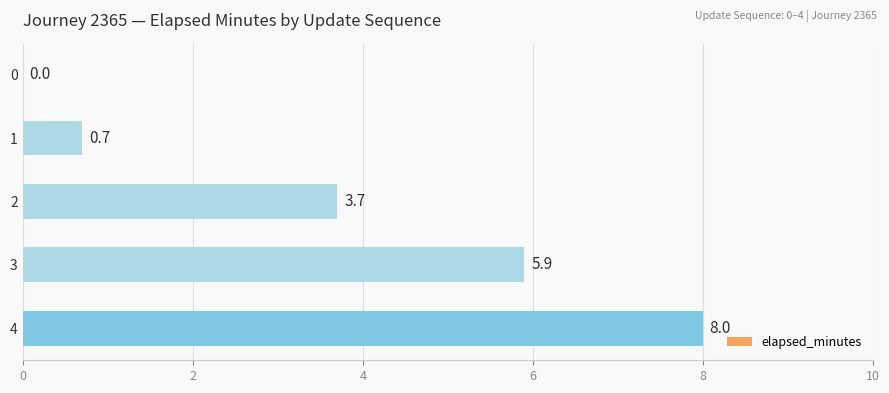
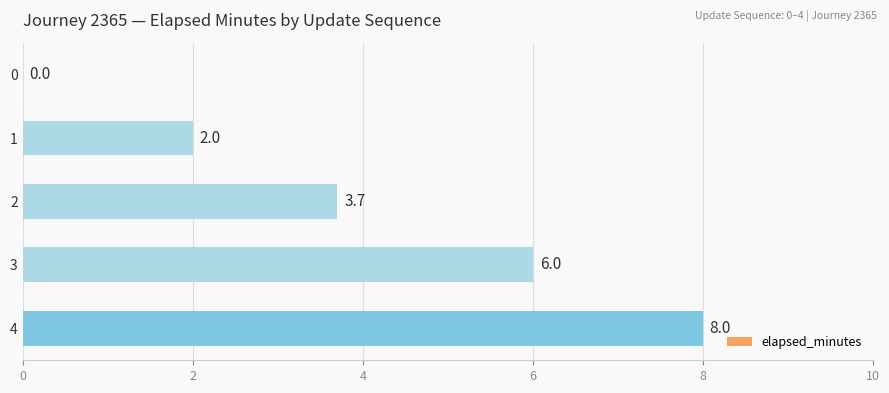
1: 0.7 -> 2.0
3: 5.9 -> 6.0
